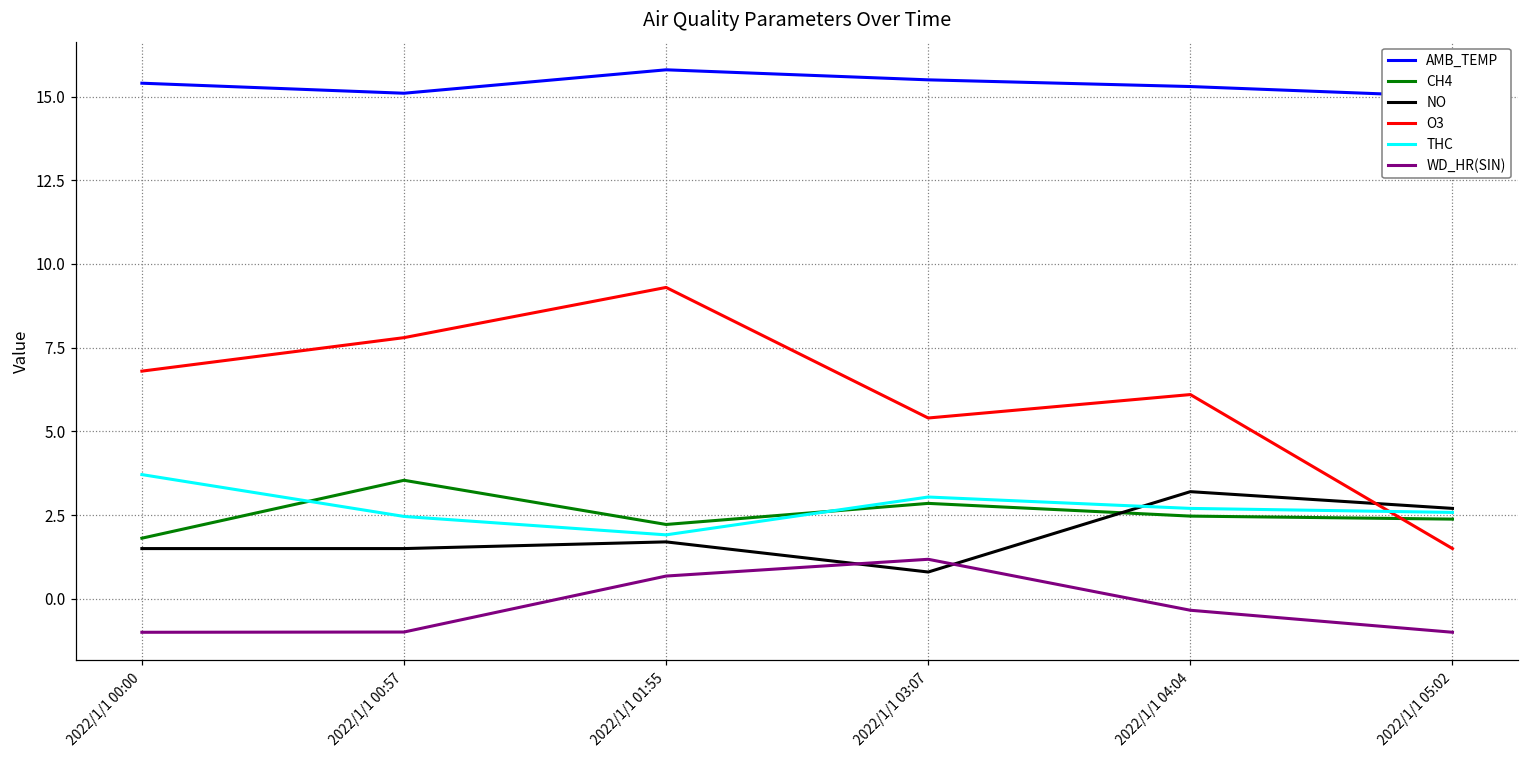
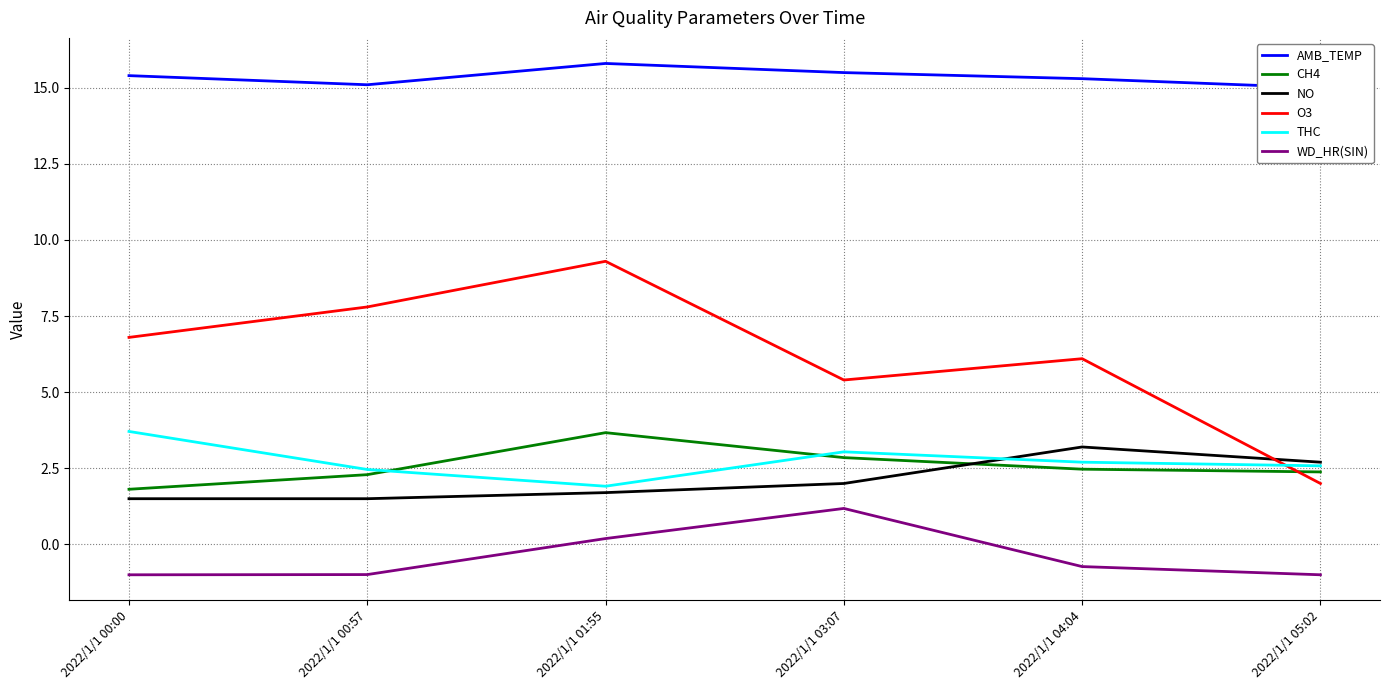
CH4, 2022/1/1 00:57: 3.5 -> 2.3
CH4, 2022/1/1 01:55: 2.2 -> 3.7
WD_HR(SIN), 2022/1/1 01:55: 0.7 -> 0.2
NO, 2022/1/1 03:07: 0.8 -> 2.0
WD_HR(SIN), 2022/1/1 04:04: -0.3 -> -0.7
O3, 2022/1/1 05:02: 1.5 -> 2.0
